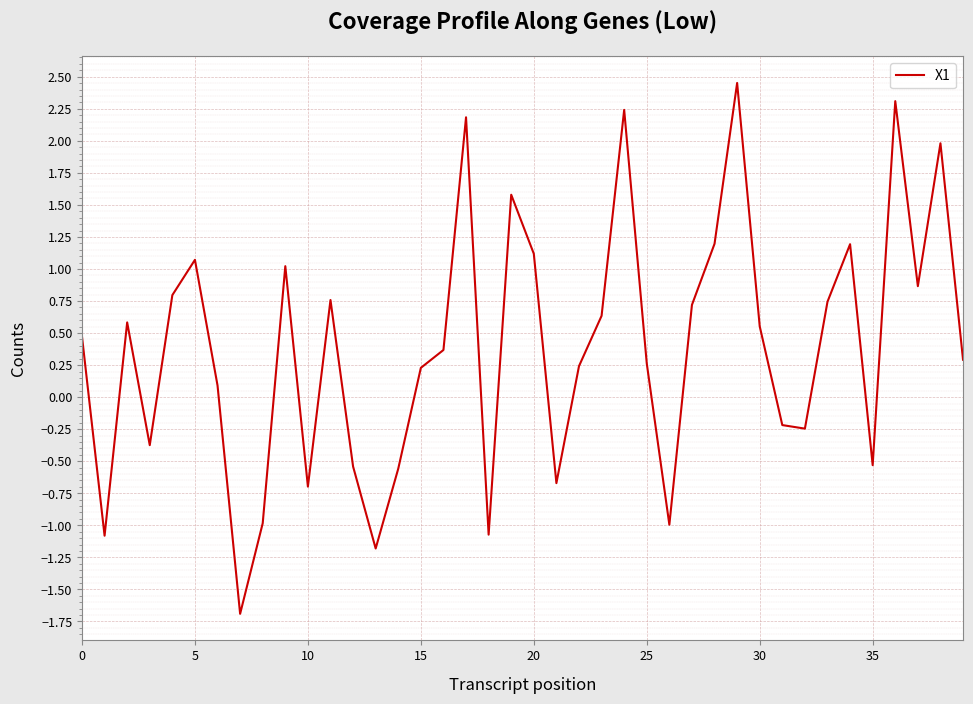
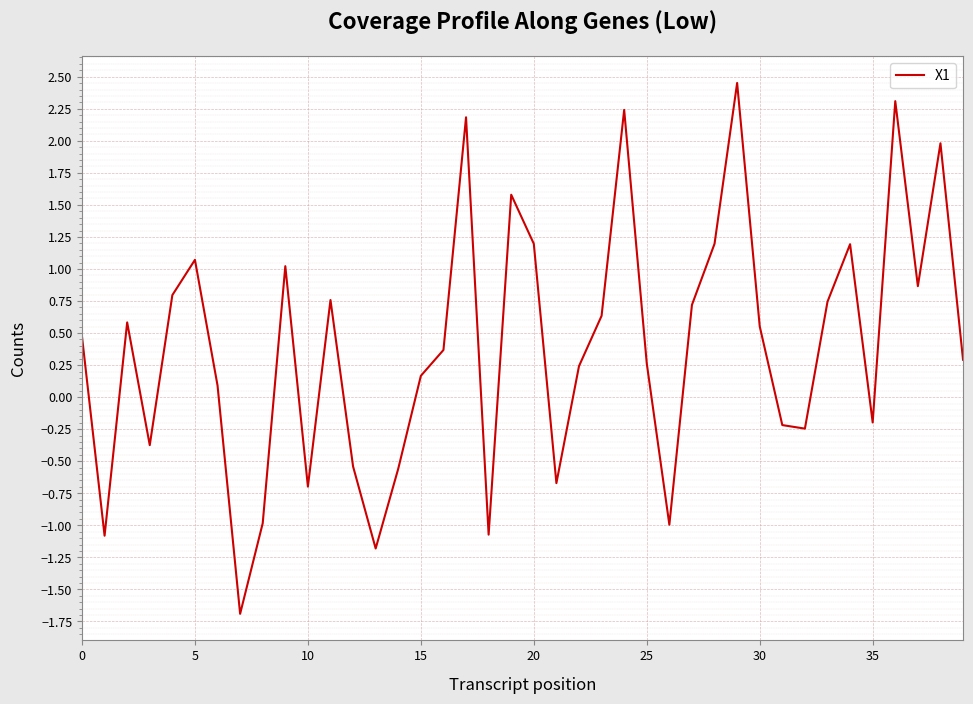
15: 0.23 -> 0.17
20: 1.12 -> 1.20
35: -0.53 -> -0.20
